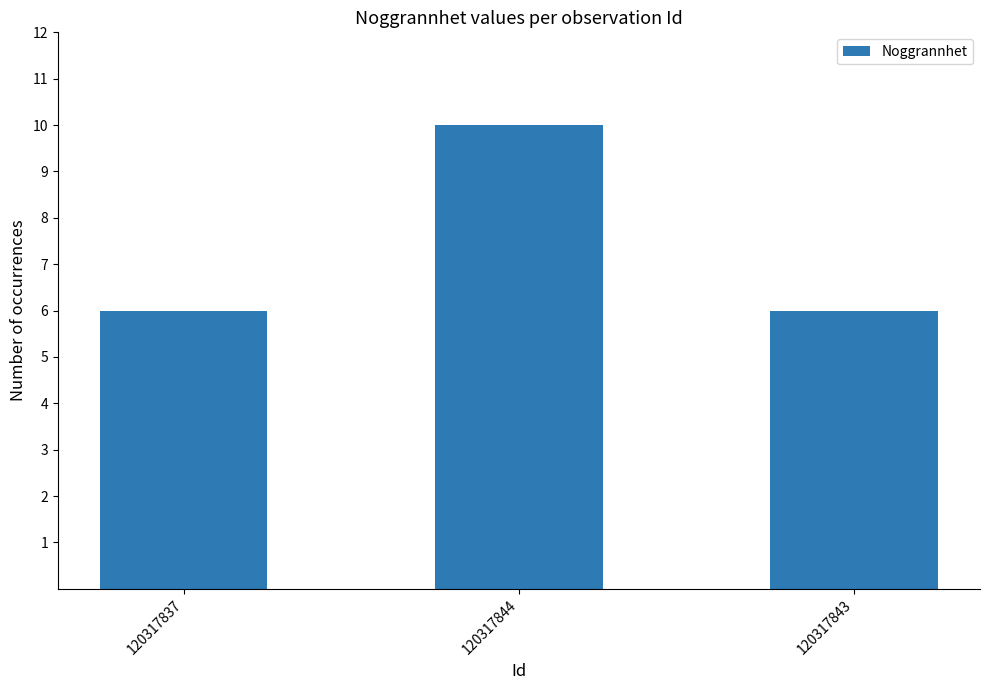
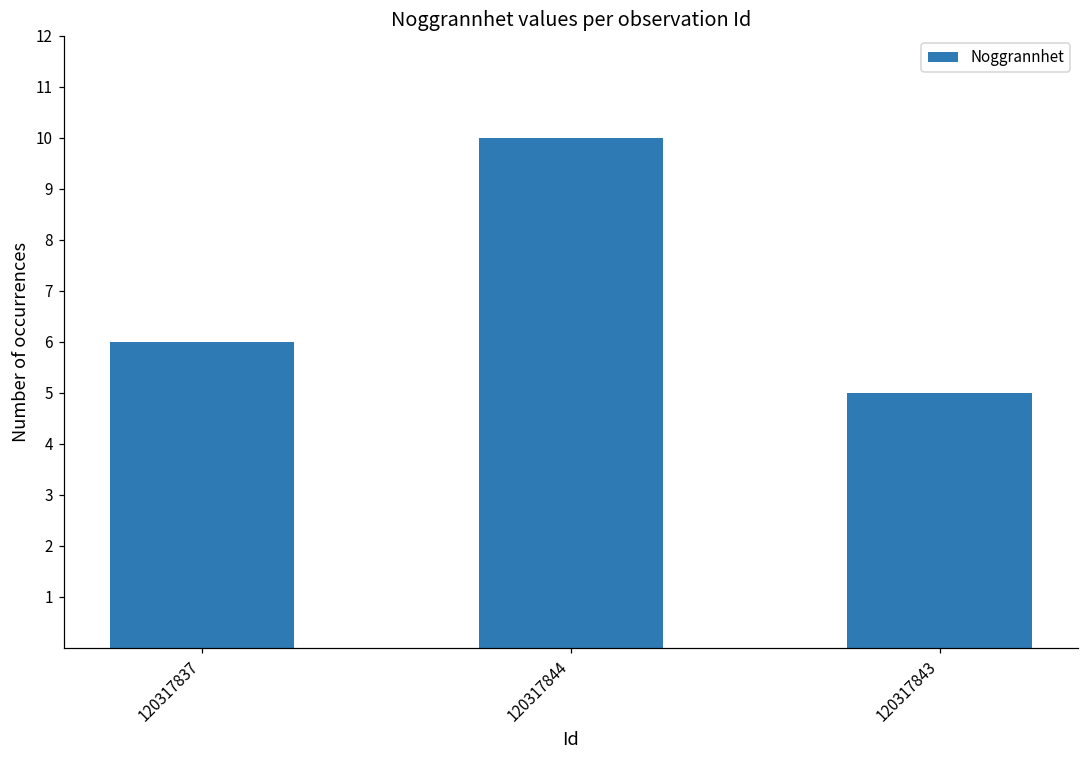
120317843: 6 -> 5
